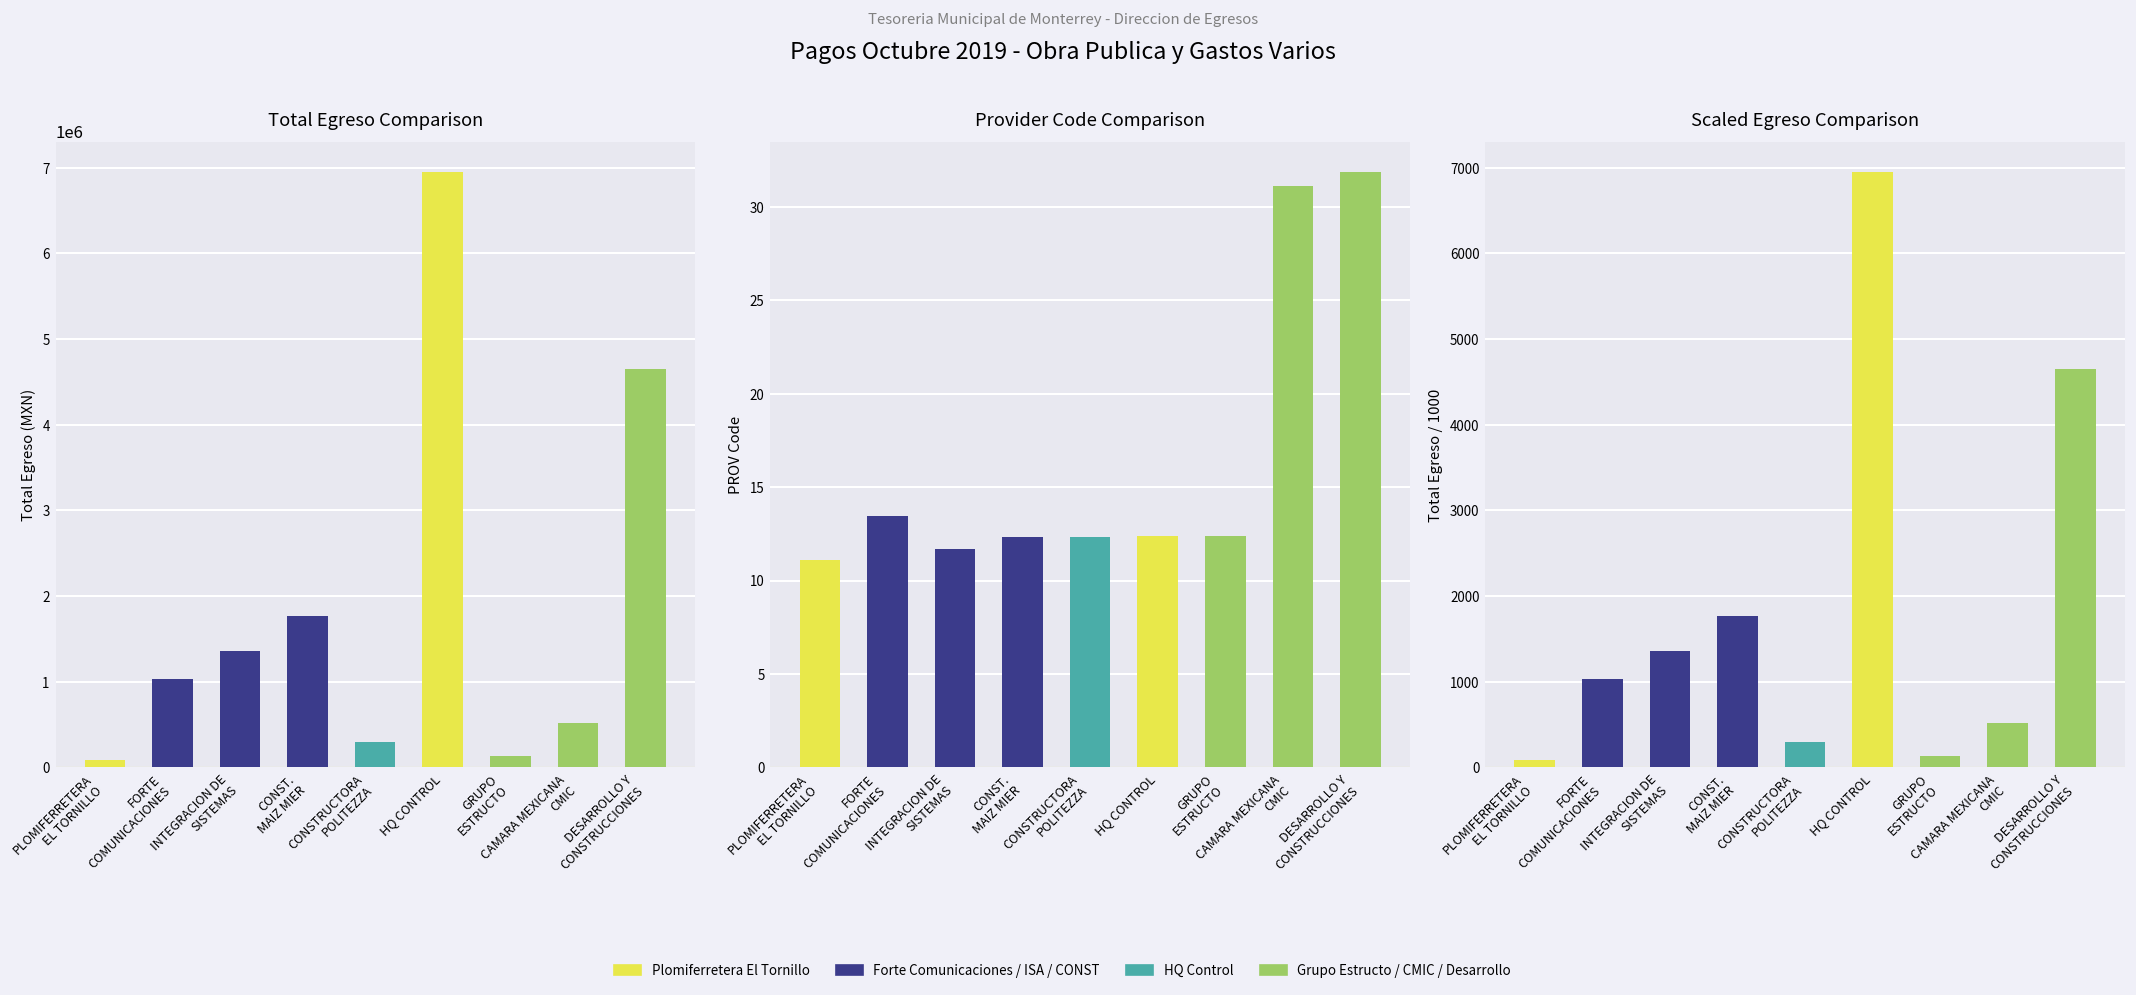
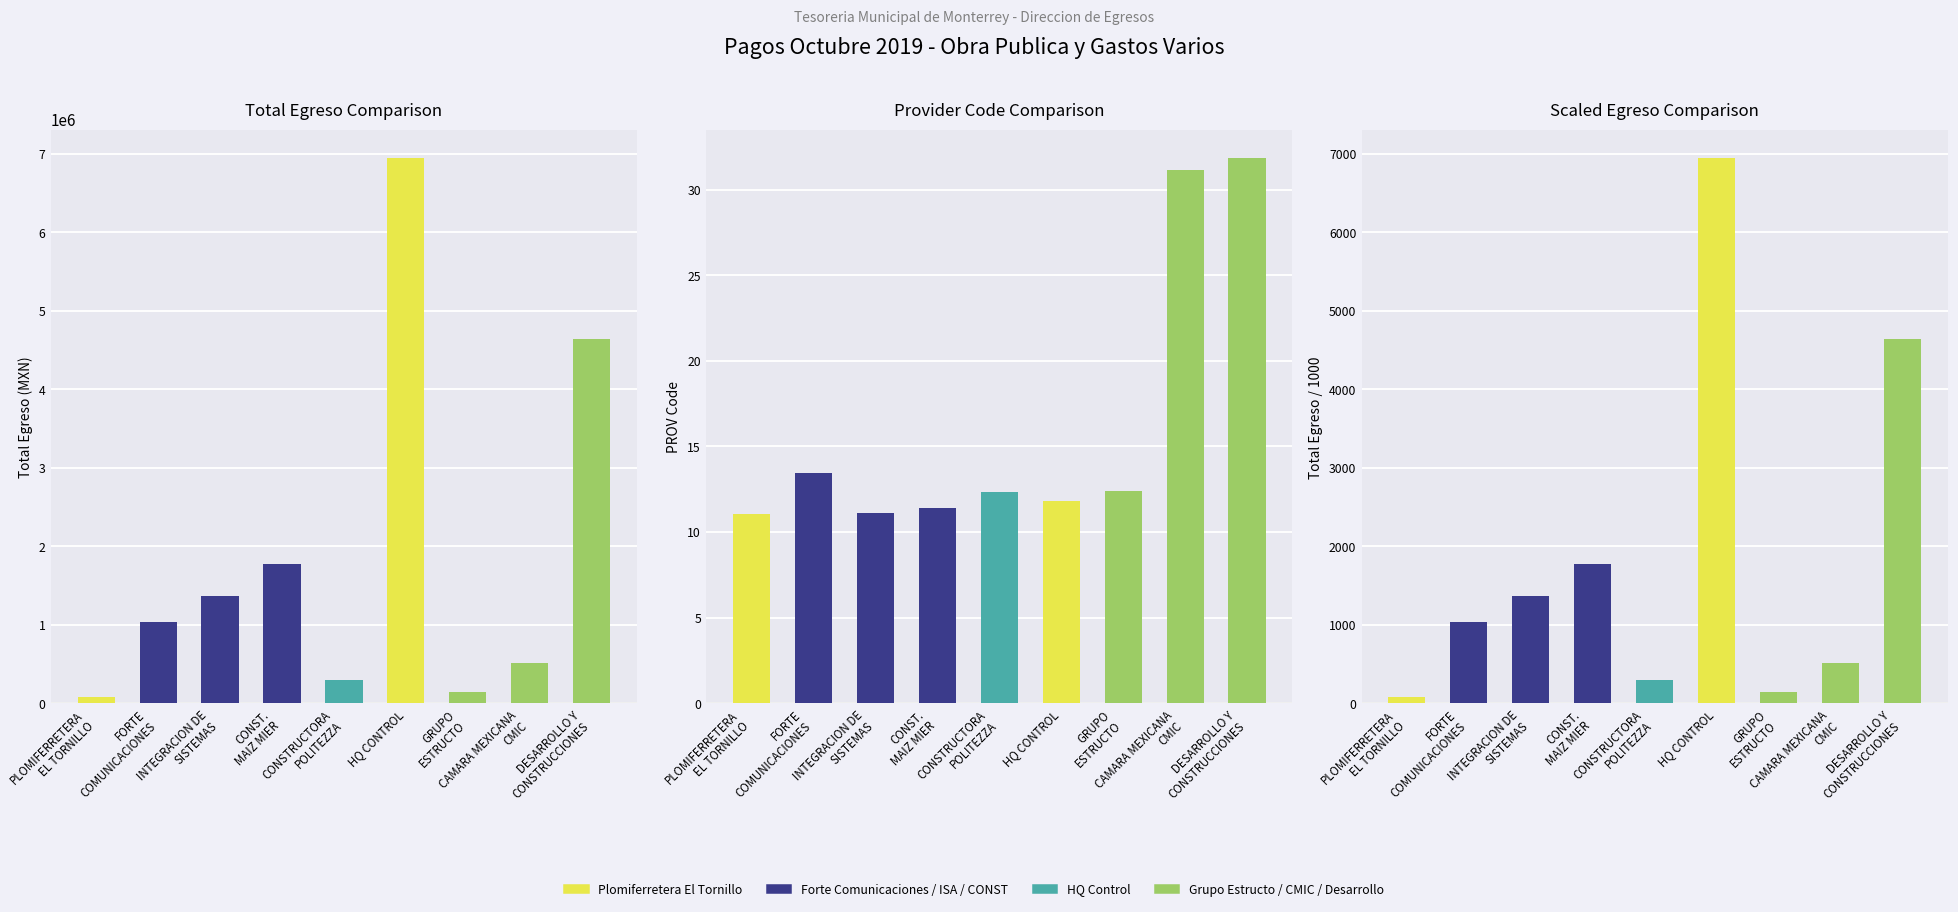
Provider Code Comparison, INTEGRACION DE SISTEMAS: 11.7 -> 11.1
Provider Code Comparison, CONST. MAIZ MIER: 12.3 -> 11.4
Provider Code Comparison, HQ CONTROL: 12.4 -> 11.8
